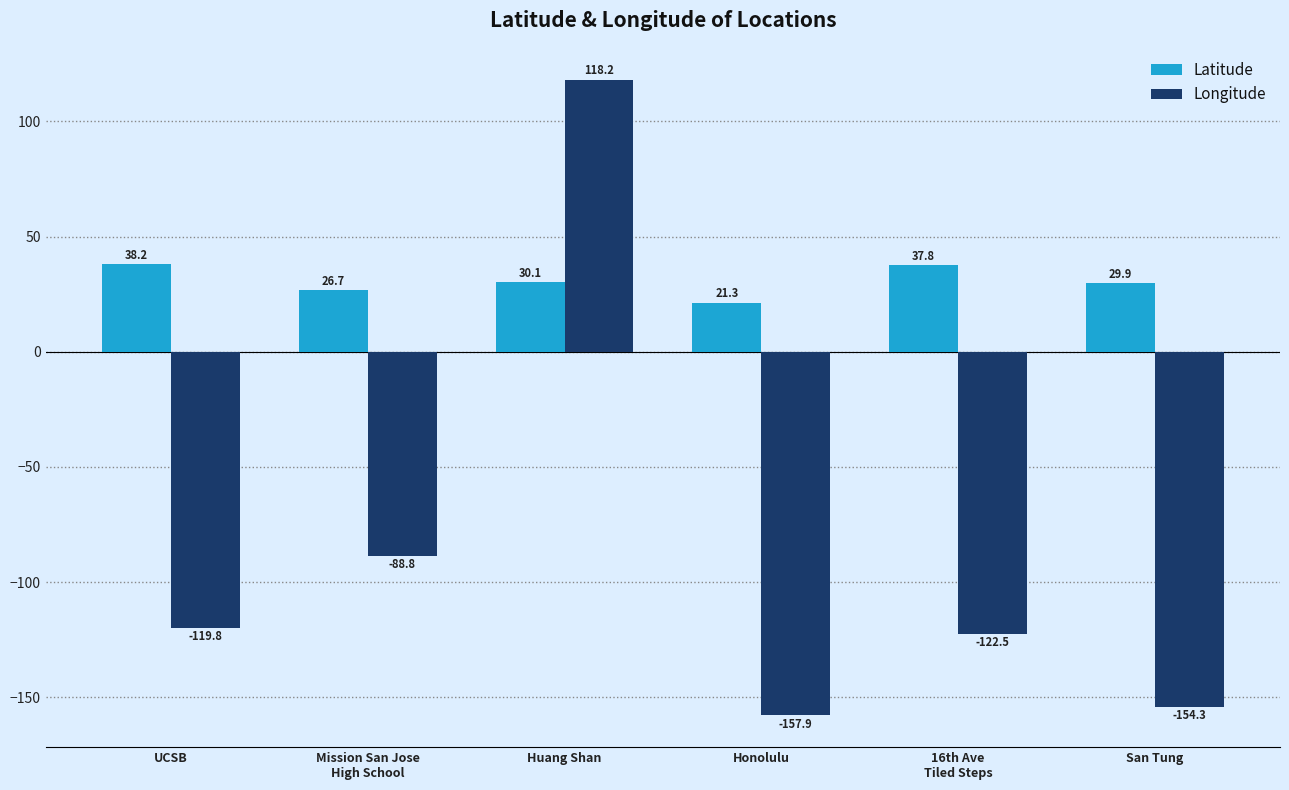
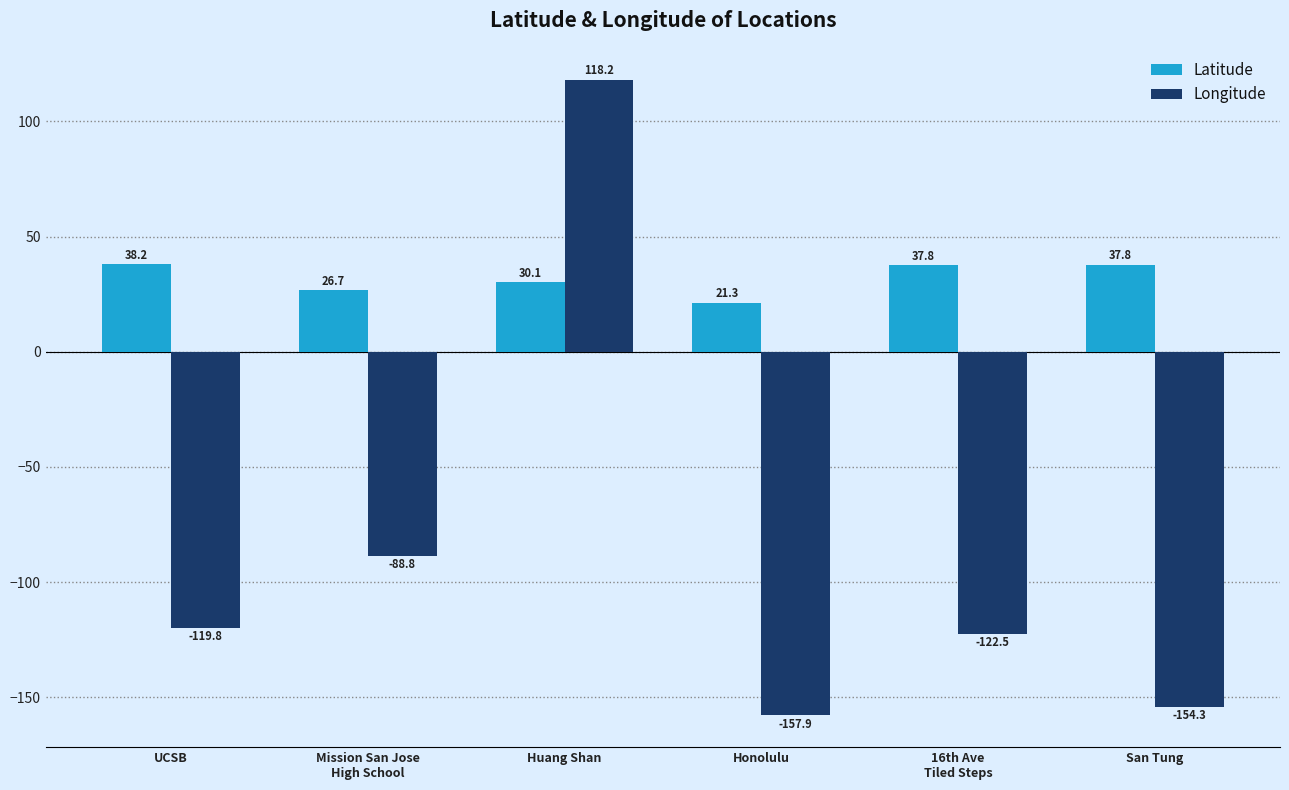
Latitude, San Tung: 29.9 -> 37.8
